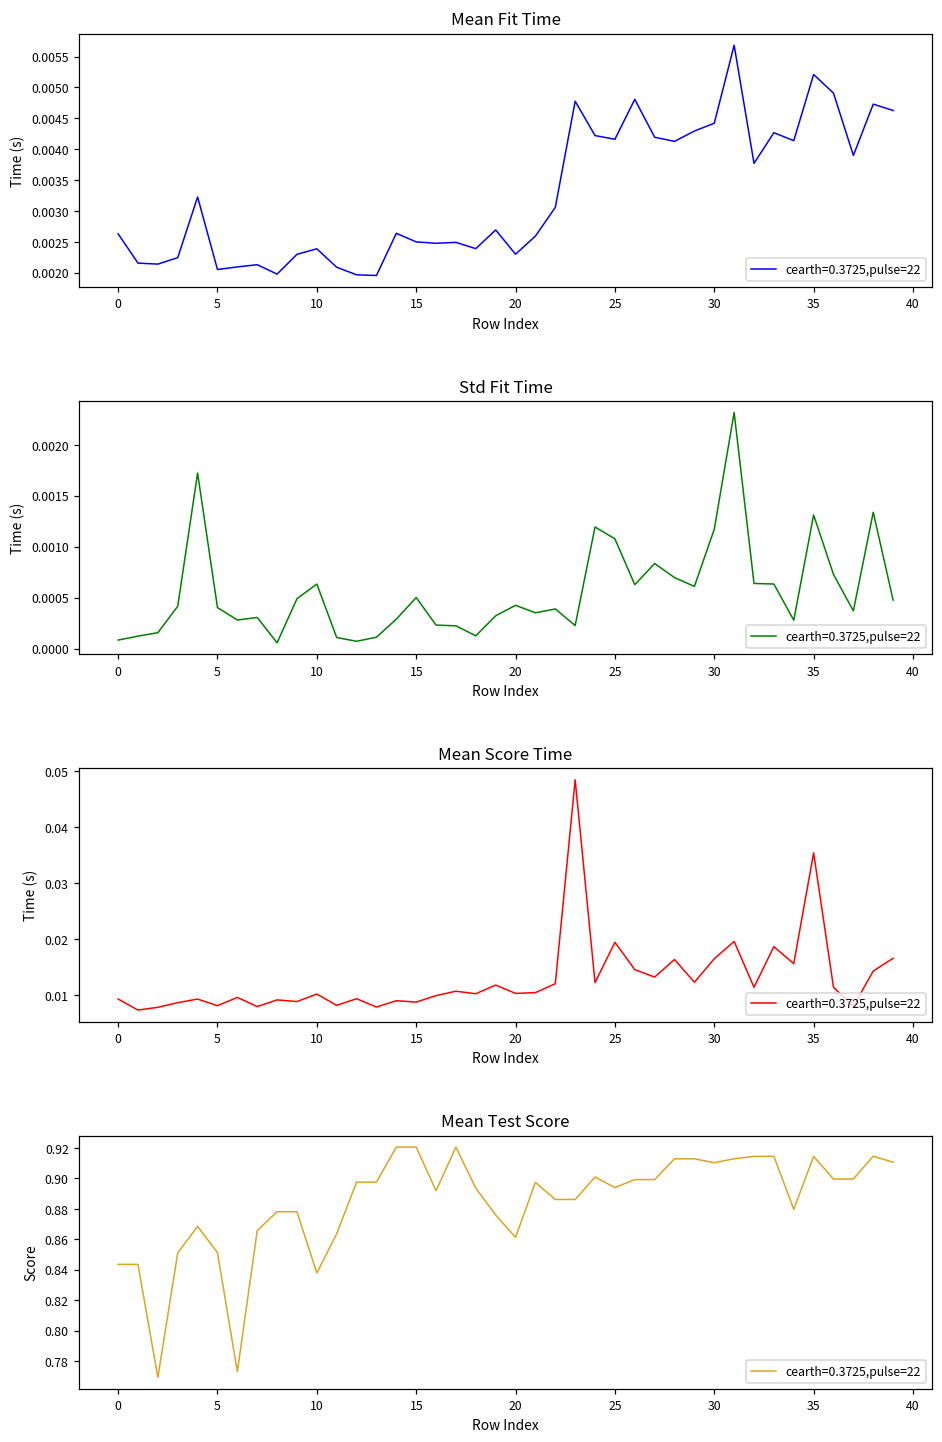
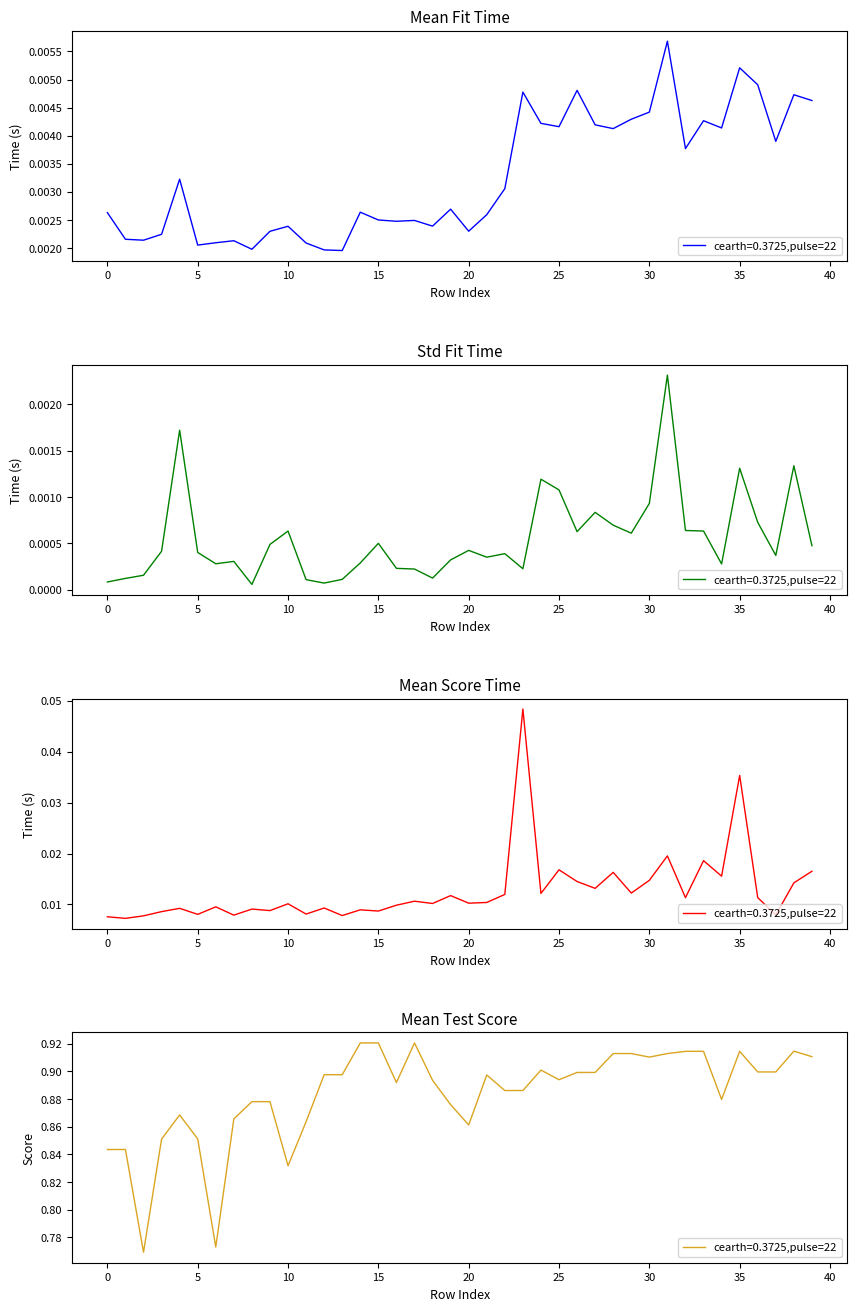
Std Fit Time, 30: 0.0012 -> 0.0009
Mean Score Time, 0: 0.009 -> 0.008
Mean Score Time, 25: 0.019 -> 0.017
Mean Score Time, 30: 0.016 -> 0.015
Mean Test Score, 10: 0.838 -> 0.832
